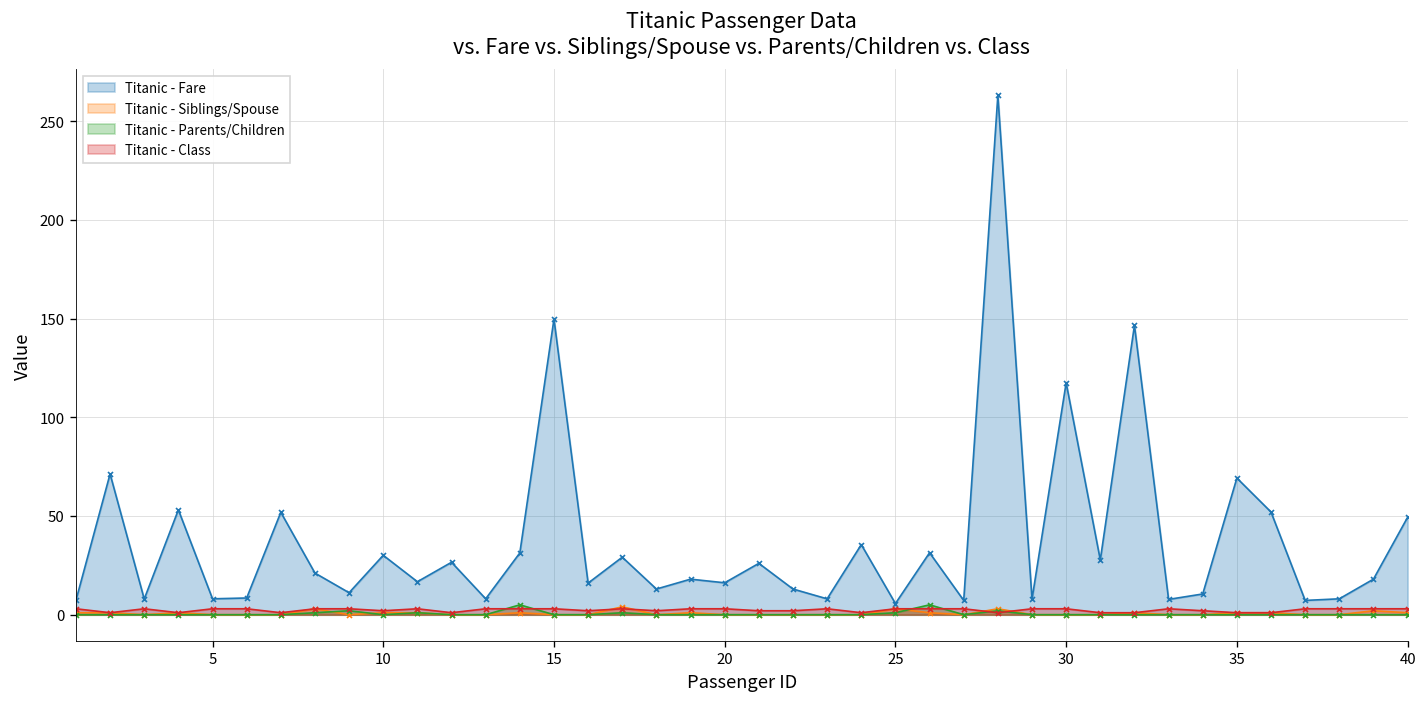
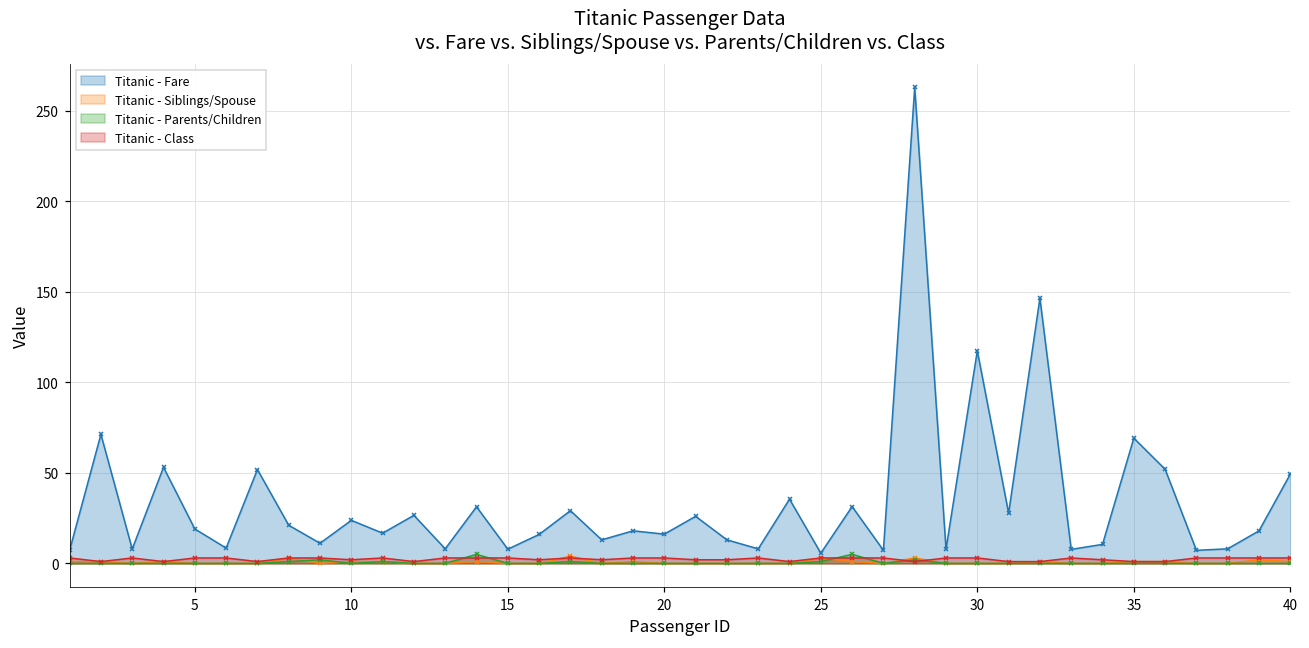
Titanic - Fare, 5: 8 -> 19
Titanic - Fare, 10: 30 -> 24
Titanic - Fare, 15: 150 -> 8
